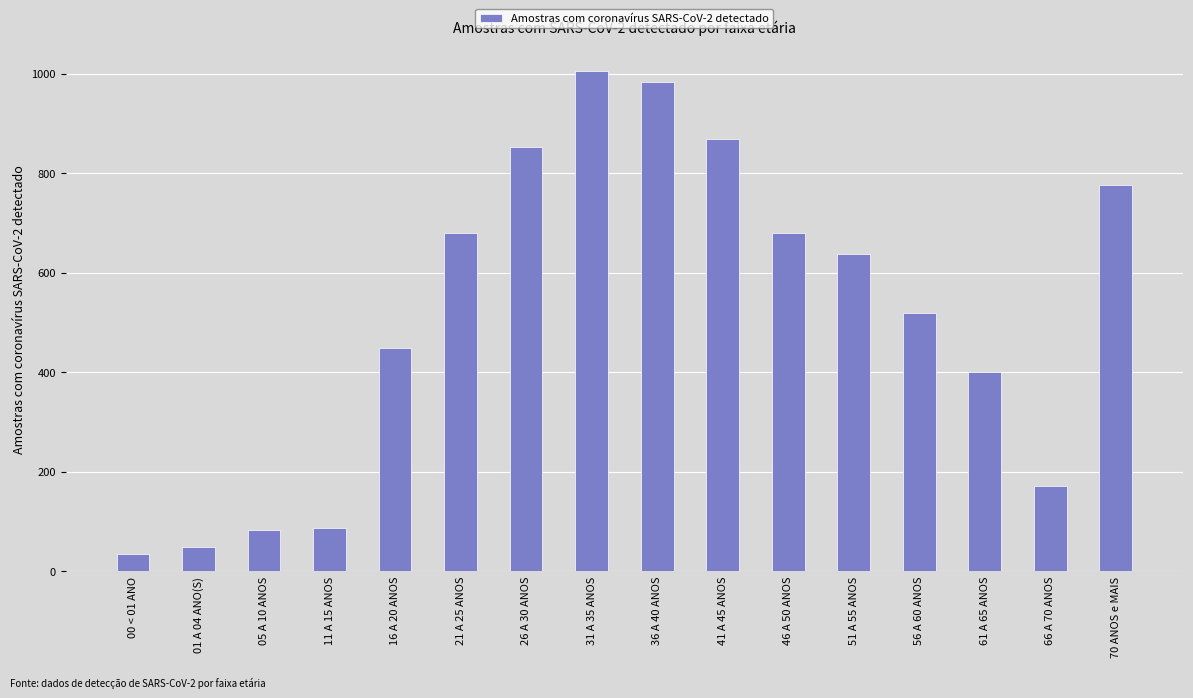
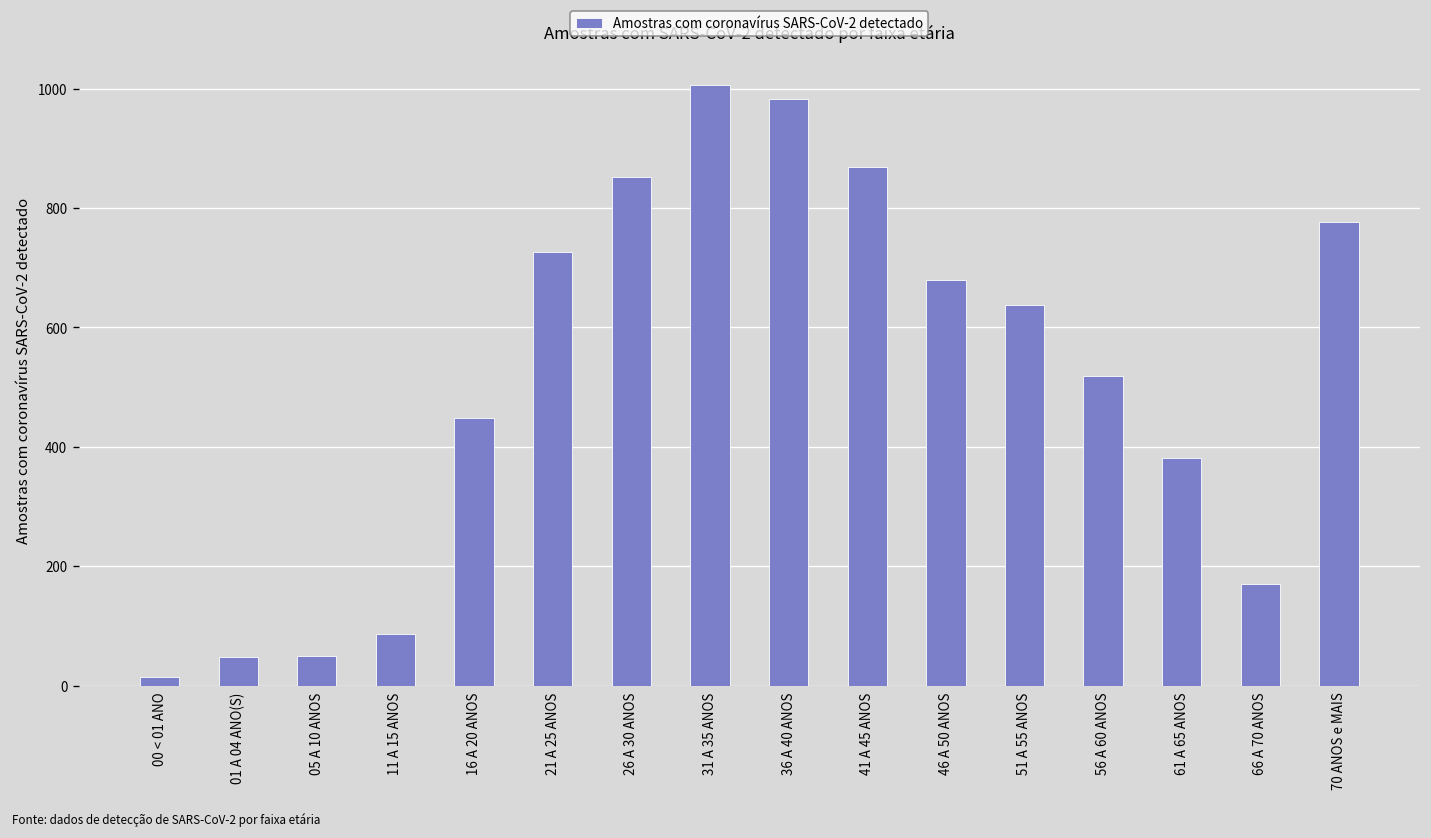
00 < 01 ANO: 30 -> 20
05 A 10 ANOS: 80 -> 50
21 A 25 ANOS: 680 -> 730
61 A 65 ANOS: 400 -> 380
